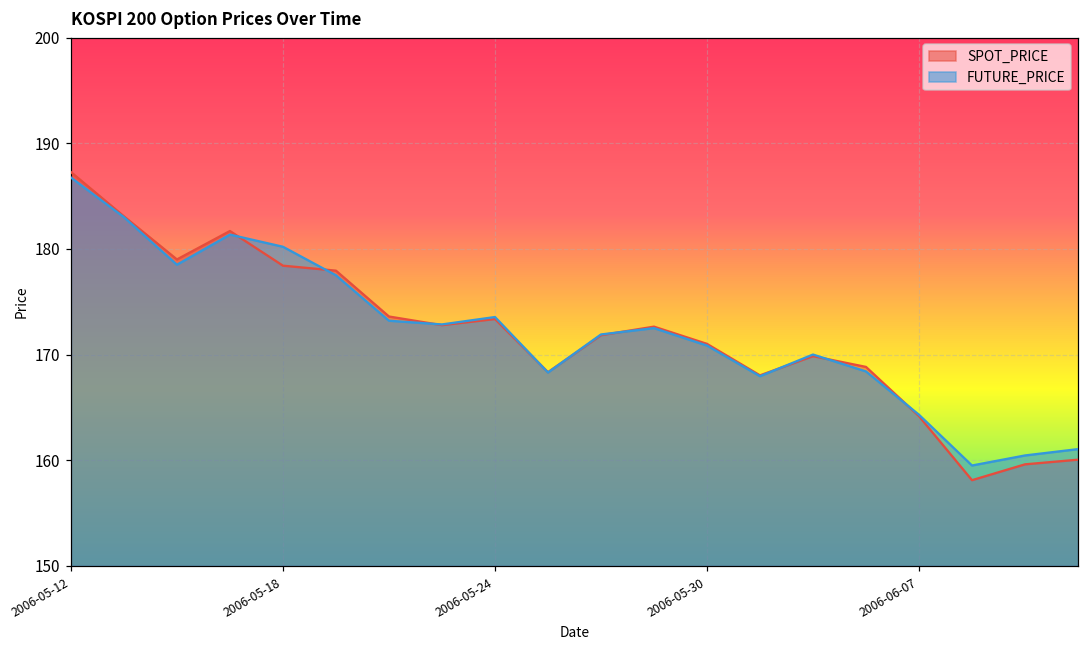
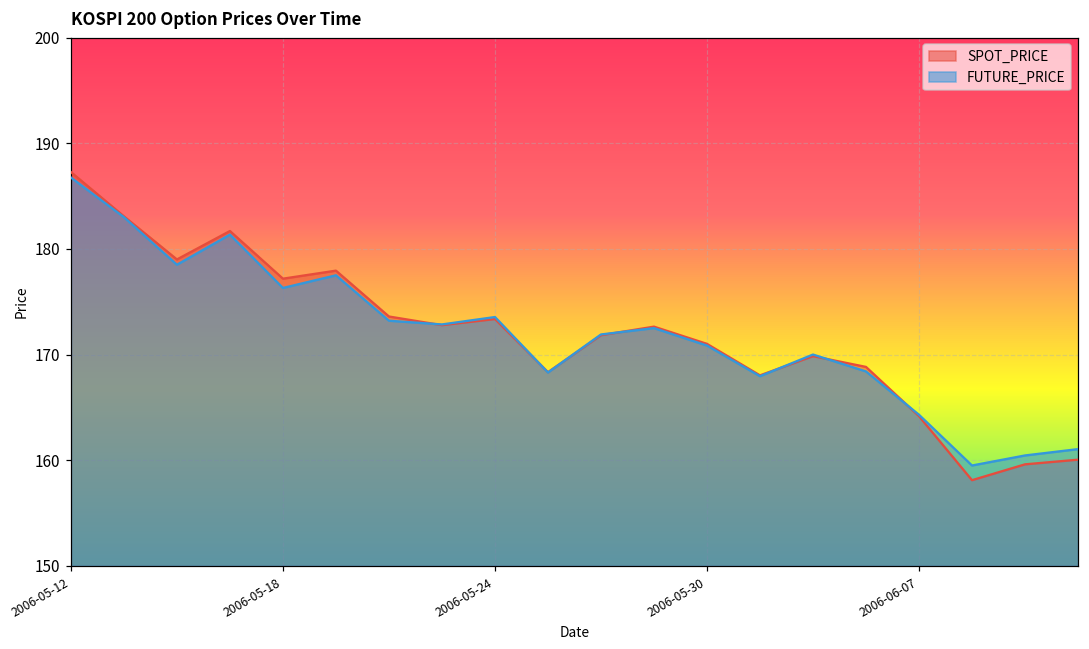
SPOT_PRICE, 2006-05-18: 178 -> 177
FUTURE_PRICE, 2006-05-18: 180 -> 176
